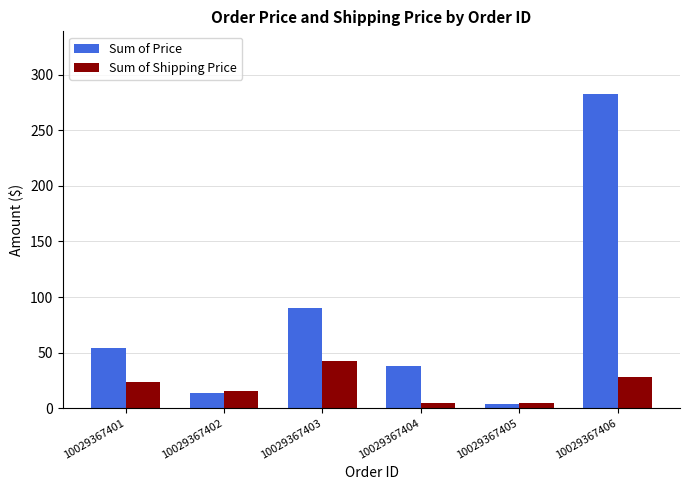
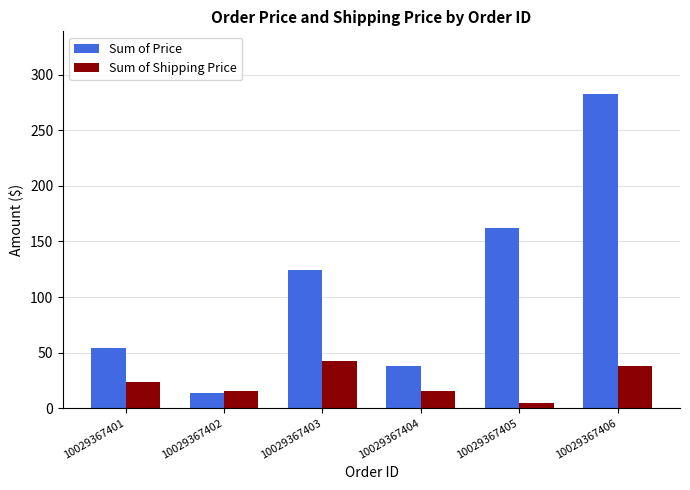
Sum of Price, 10029367403: 90 -> 125
Sum of Shipping Price, 10029367404: 4 -> 16
Sum of Price, 10029367405: 4 -> 162
Sum of Shipping Price, 10029367406: 28 -> 38
